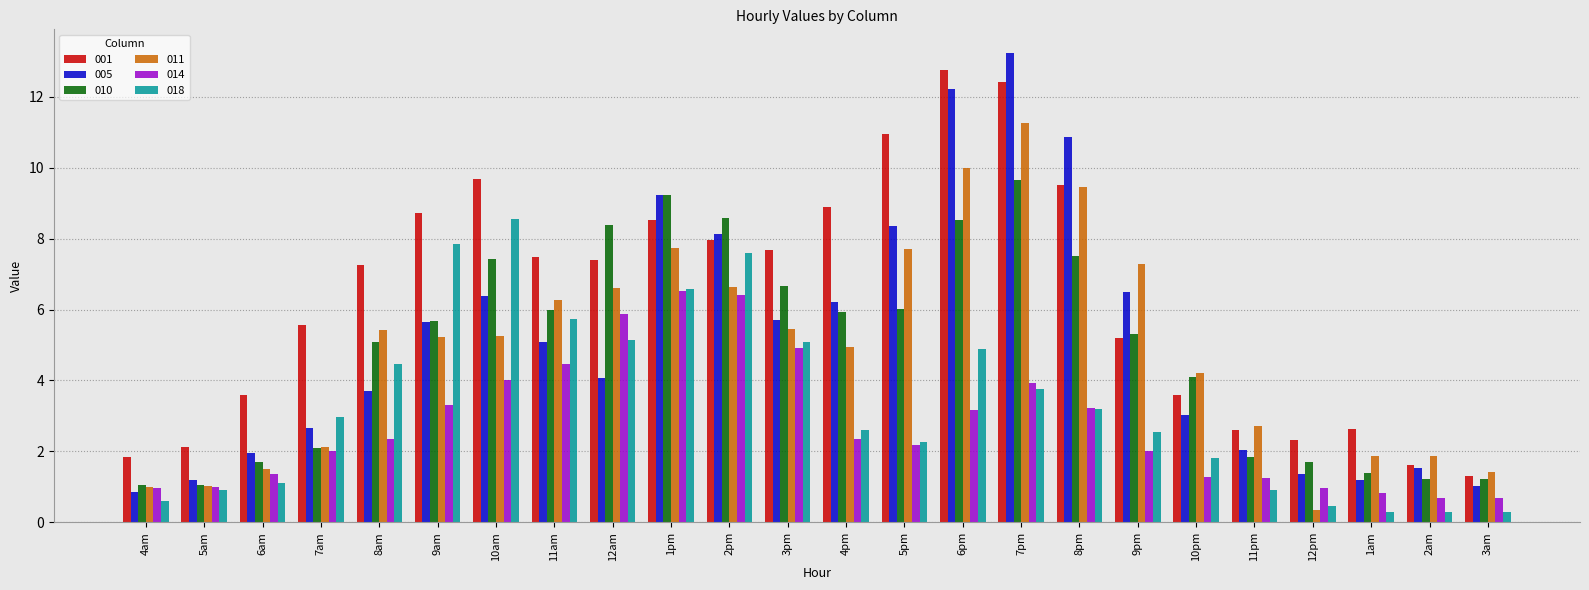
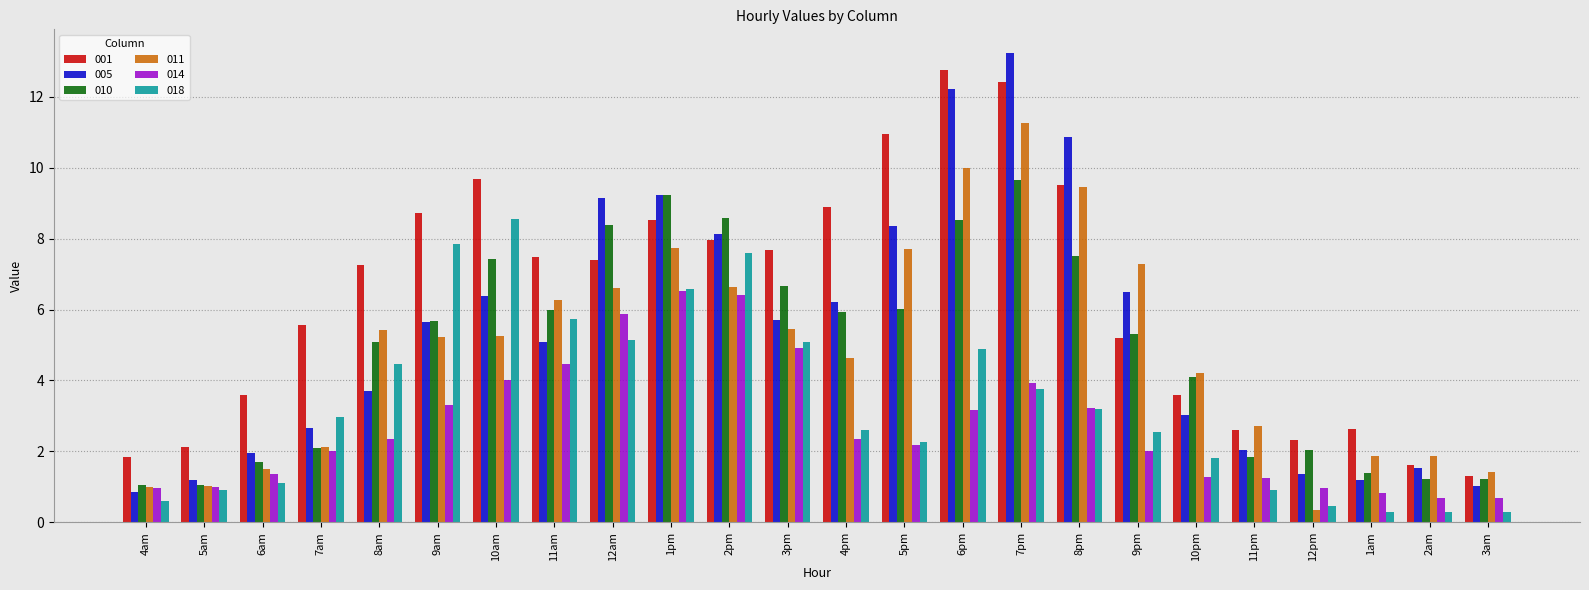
005, 12am: 4.1 -> 9.1
011, 4pm: 4.9 -> 4.6
010, 12pm: 1.7 -> 2.0
